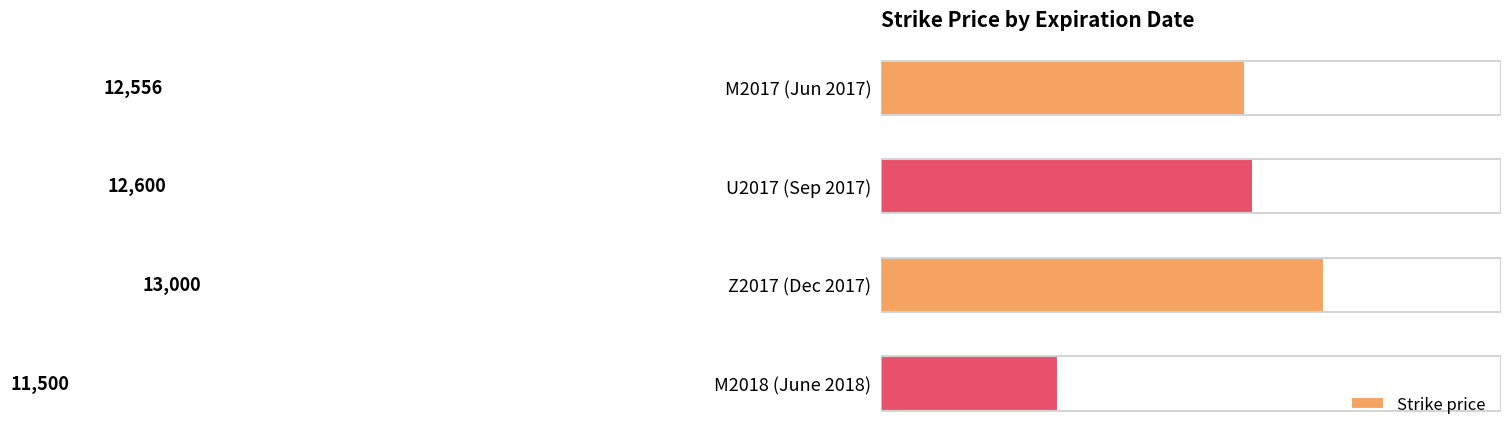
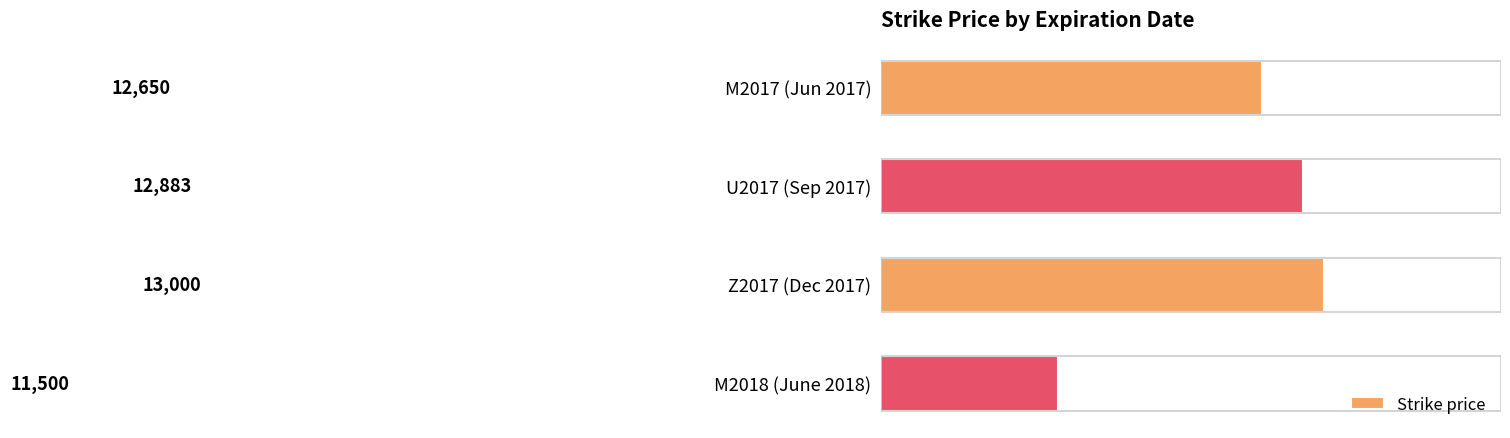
M2017 (Jun 2017): 12,556 -> 12,650
U2017 (Sep 2017): 12,600 -> 12,883
